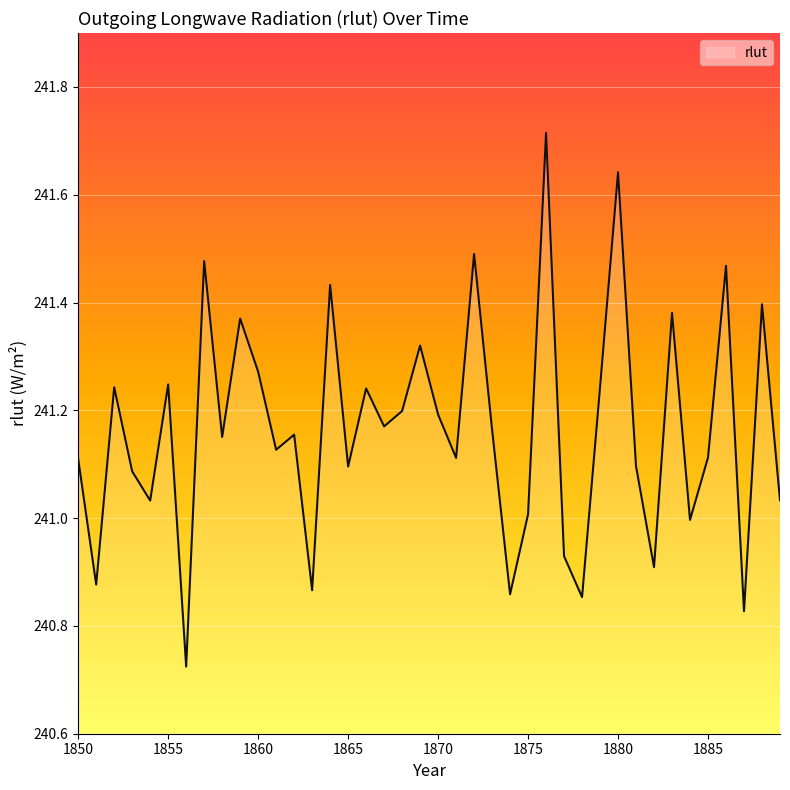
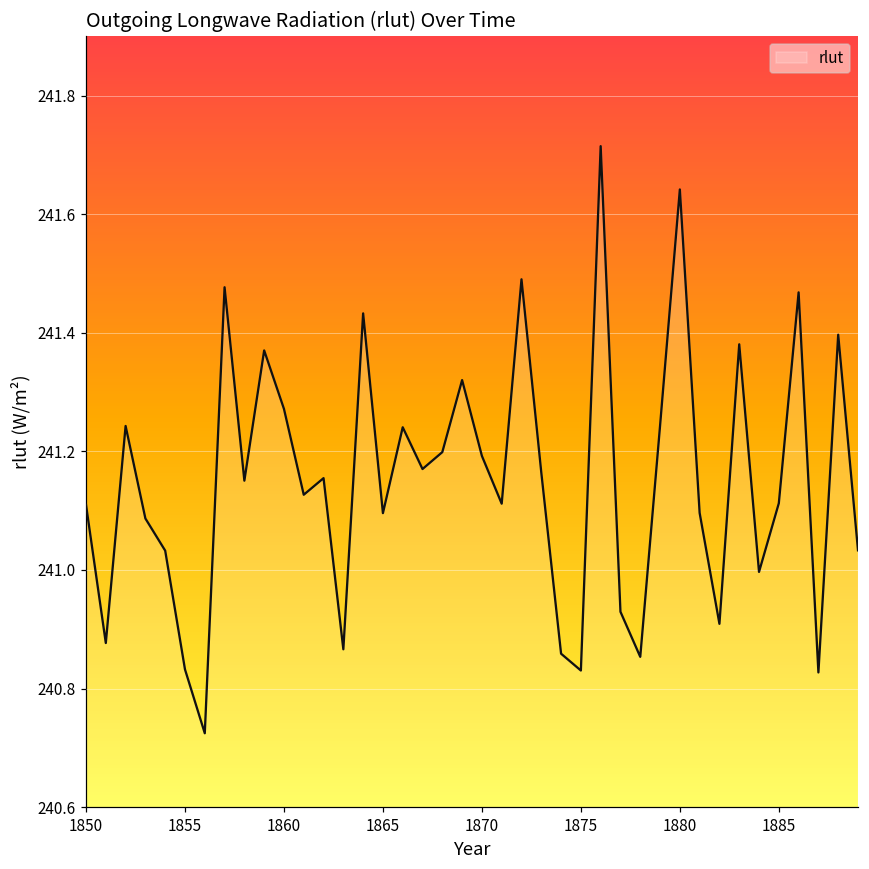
1855: 241.25 -> 240.83
1875: 241.01 -> 240.83
